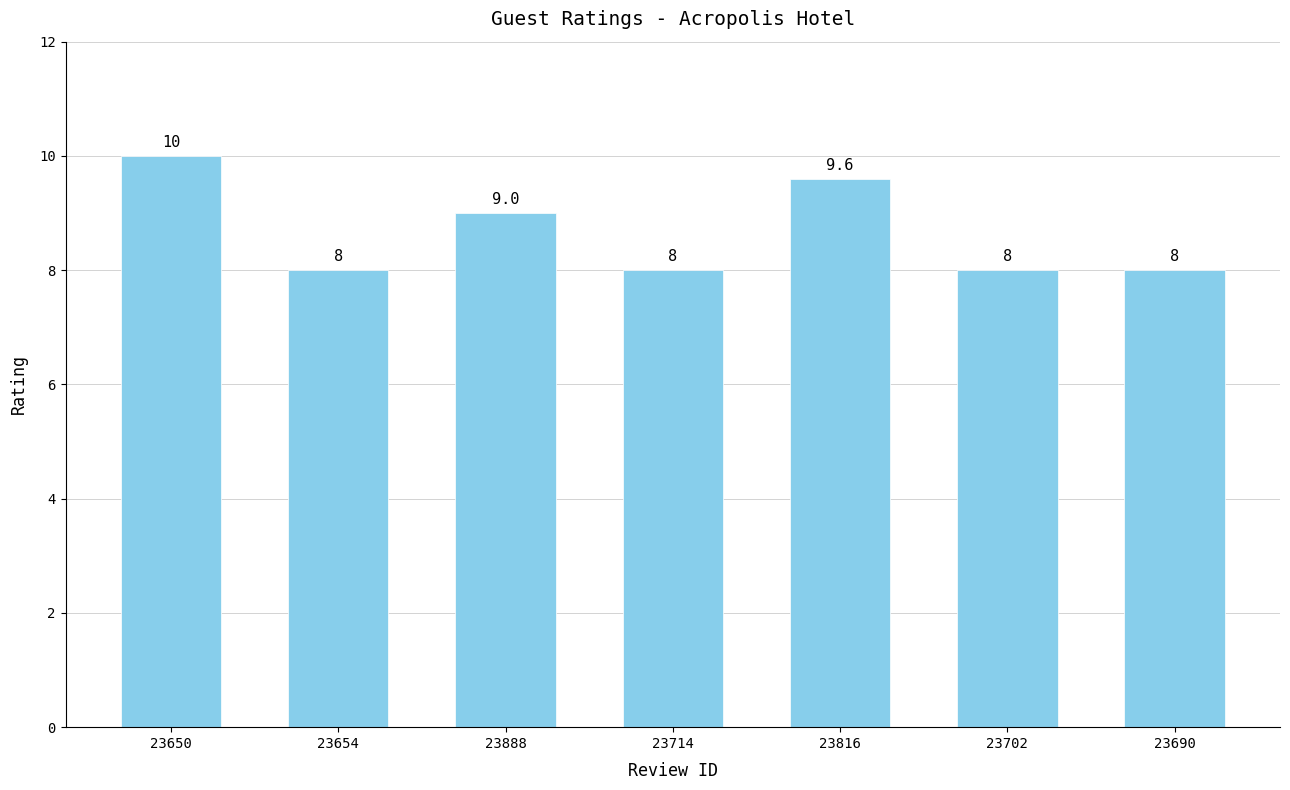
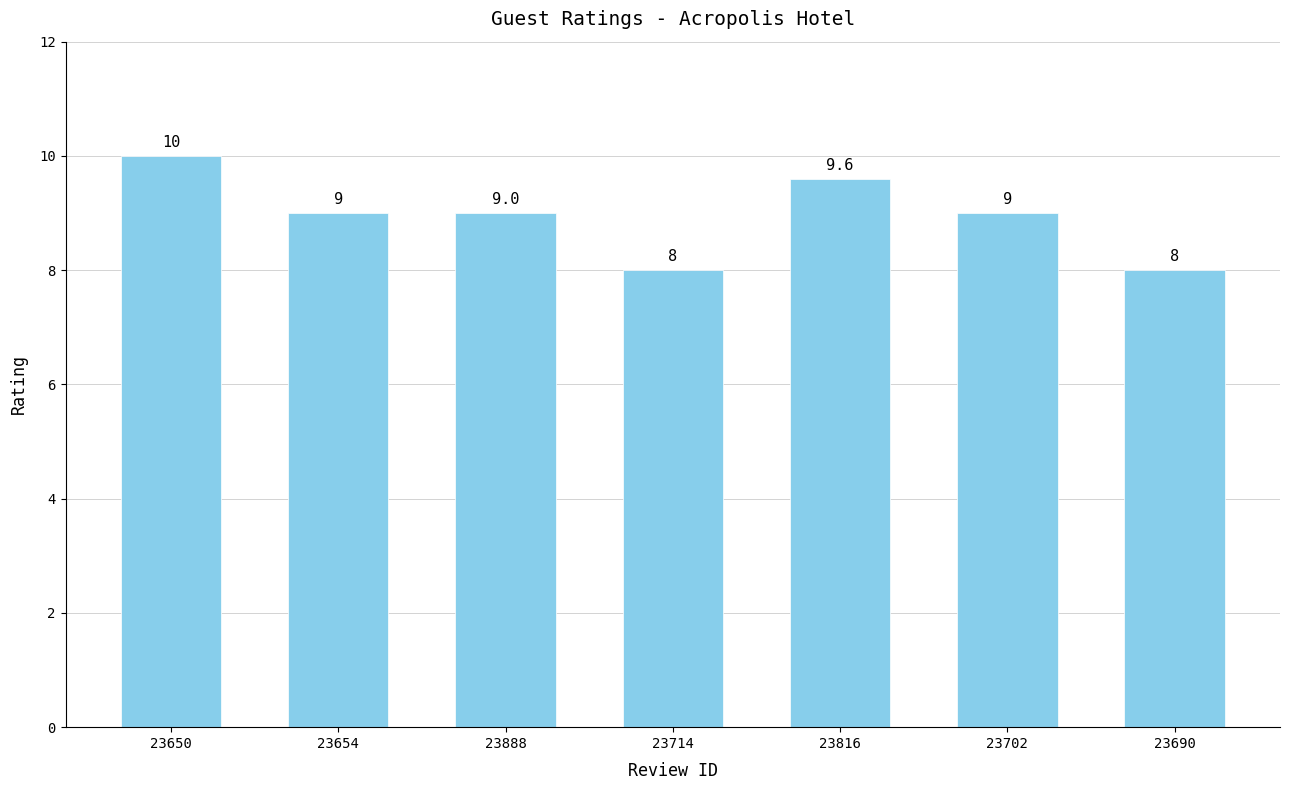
23654: 8 -> 9
23702: 8 -> 9
